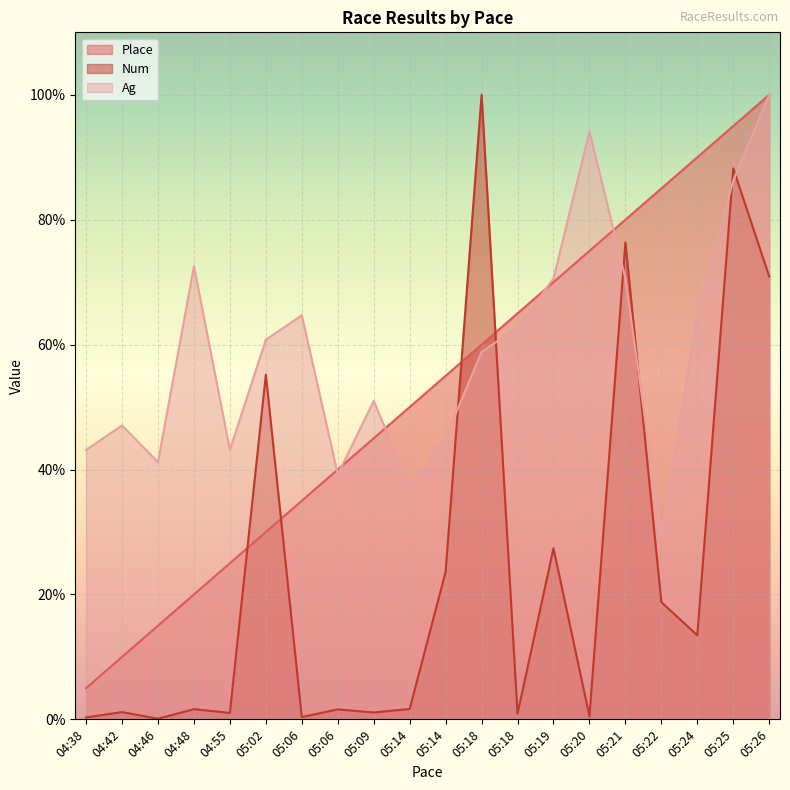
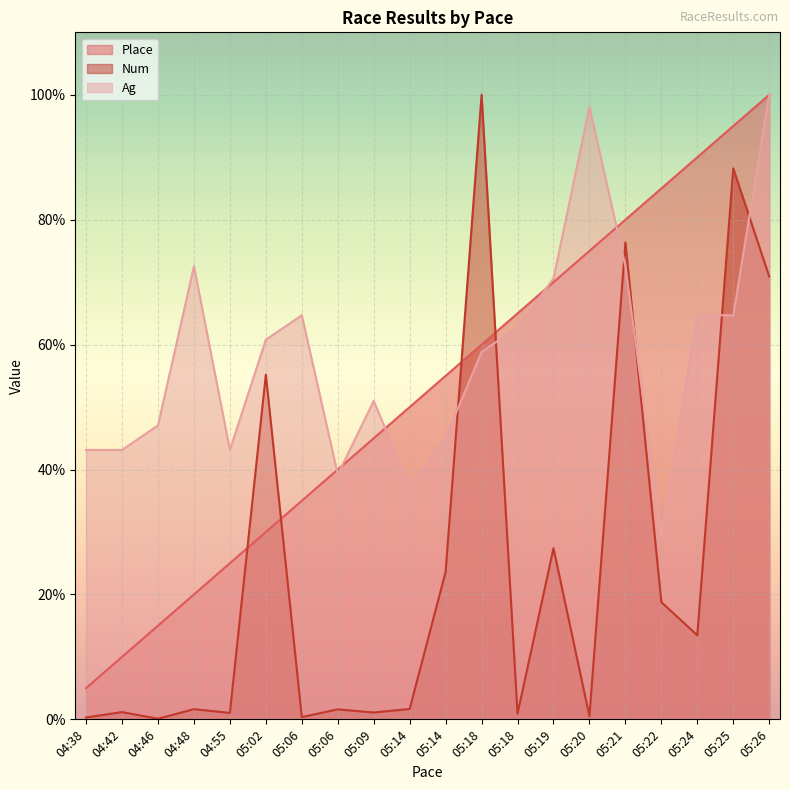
Ag, 04:42: 47% -> 43%
Ag, 04:46: 41% -> 47%
Ag, 05:20: 94% -> 98%
Ag, 05:21: 71% -> 73%
Ag, 05:25: 86% -> 65%
